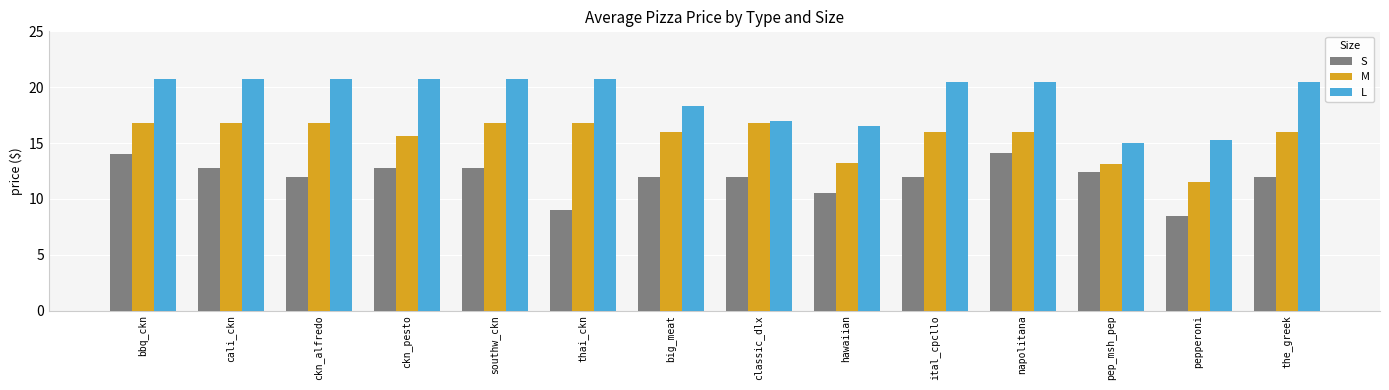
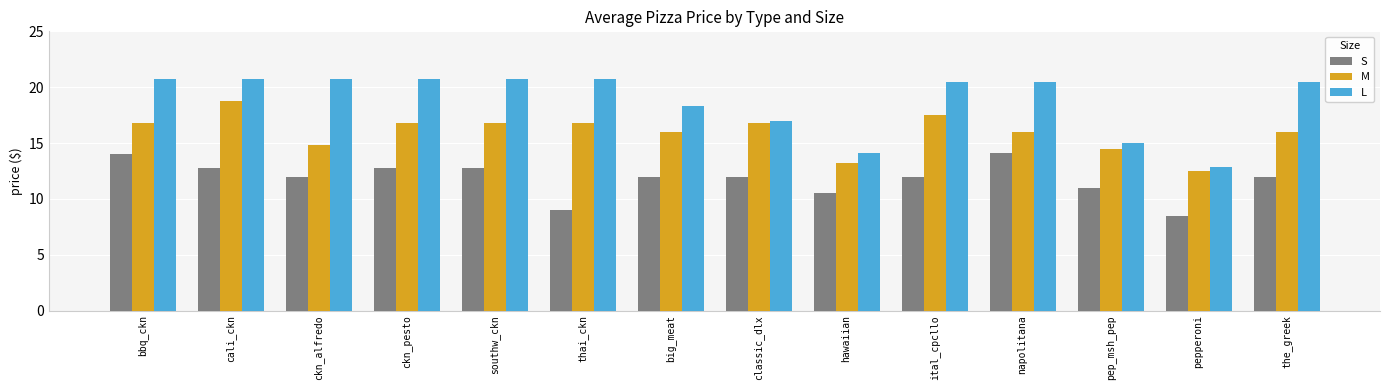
M, cali_ckn: 16.8 -> 18.8
M, ckn_alfredo: 16.8 -> 14.8
M, ckn_pesto: 15.6 -> 16.8
L, hawaiian: 16.5 -> 14.1
M, ital_cpcllo: 16.0 -> 17.5
S, pep_msh_pep: 12.4 -> 11.0
M, pep_msh_pep: 13.1 -> 14.5
M, pepperoni: 11.5 -> 12.5
L, pepperoni: 15.3 -> 12.8
